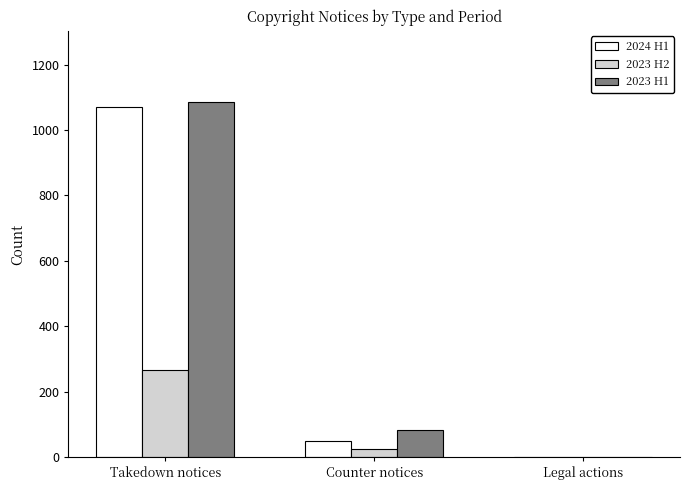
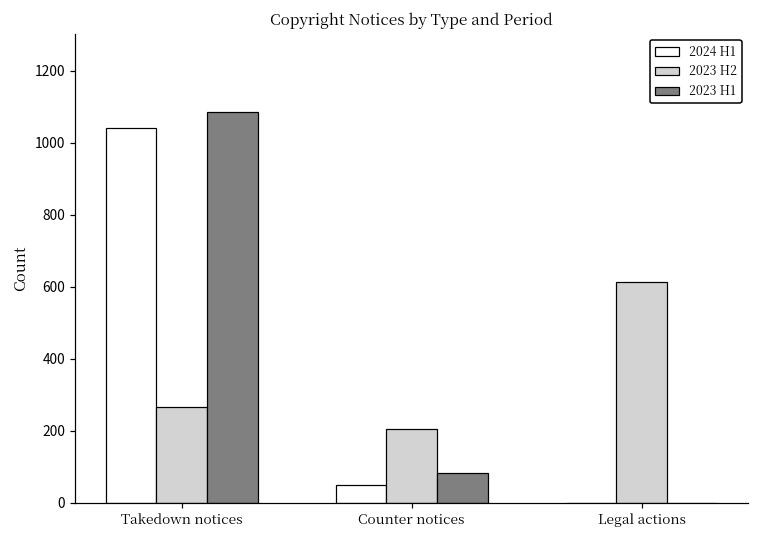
2024 H1, Takedown notices: 1070 -> 1040
2023 H2, Counter notices: 20 -> 210
2023 H2, Legal actions: 0 -> 620
